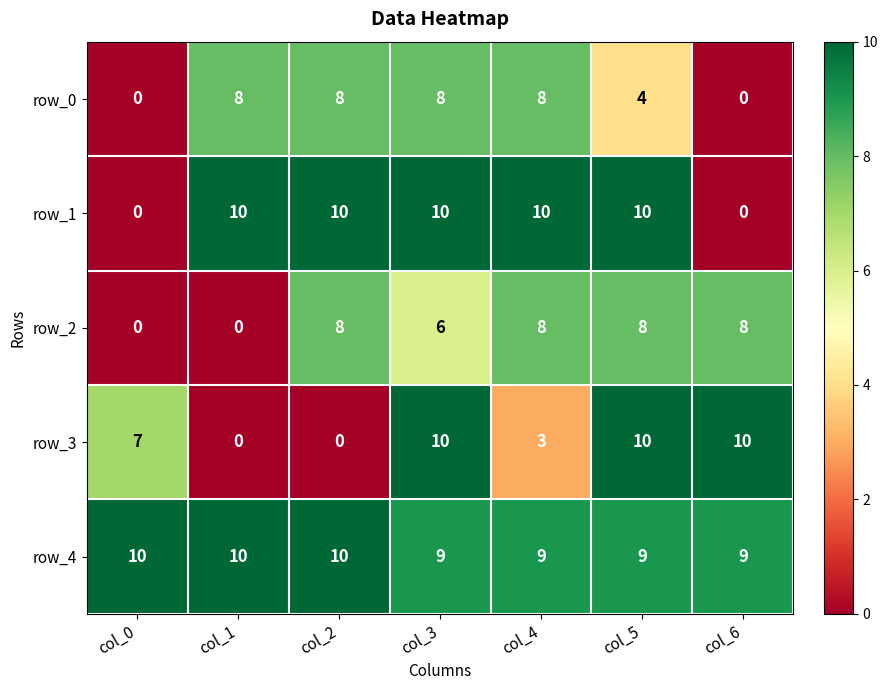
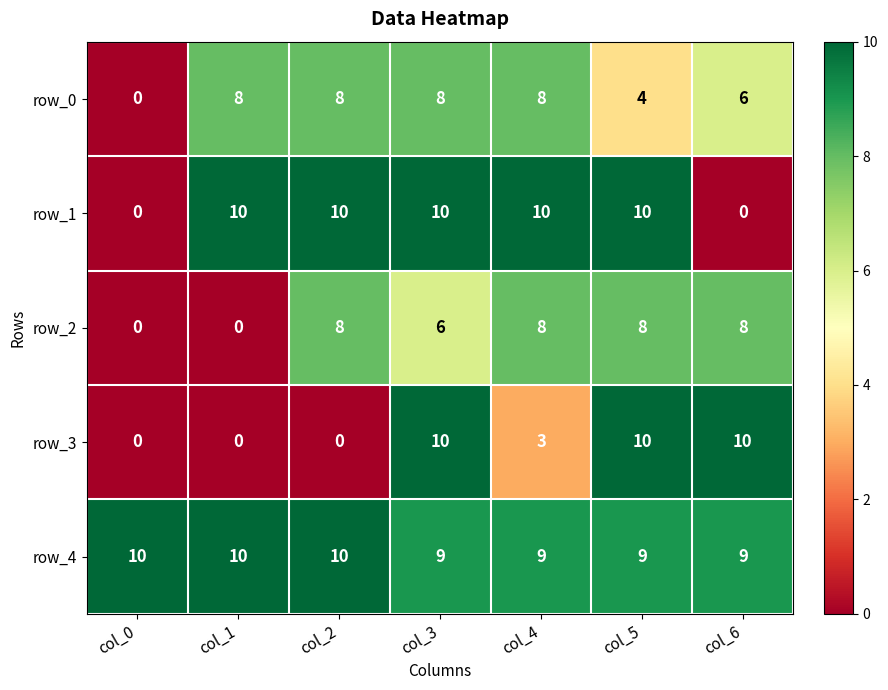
row_0, col_6: 0 -> 6
row_3, col_0: 7 -> 0
